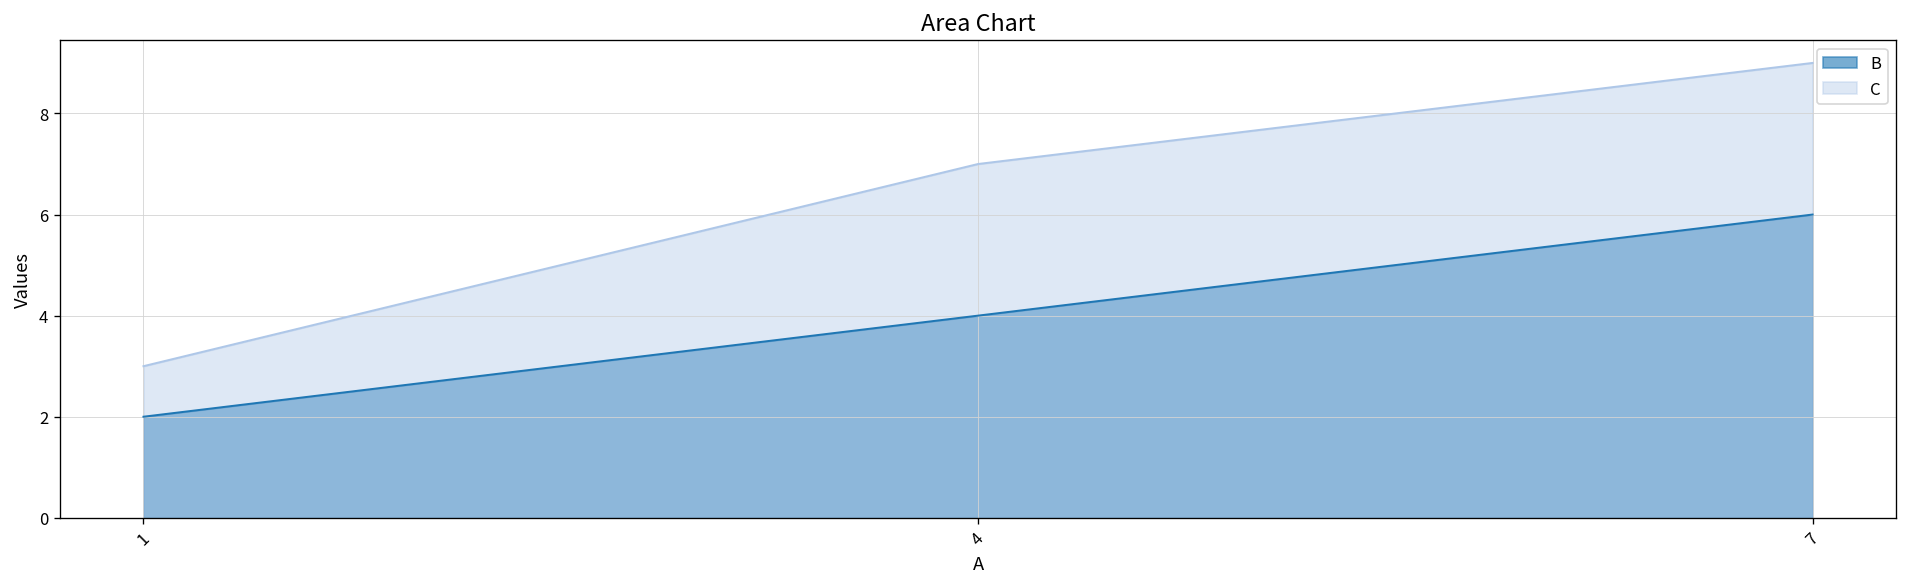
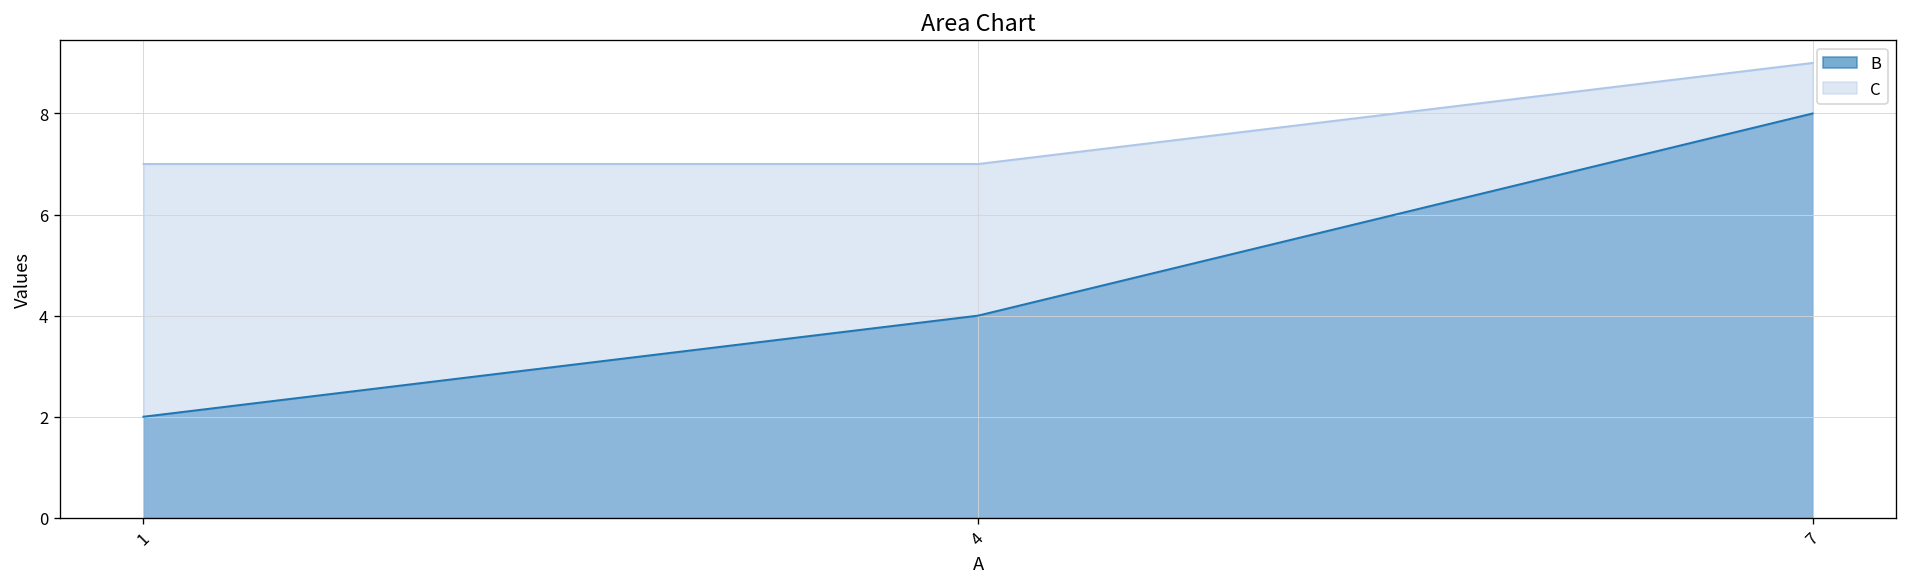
C, 1: 3 -> 7
B, 7: 6 -> 8
